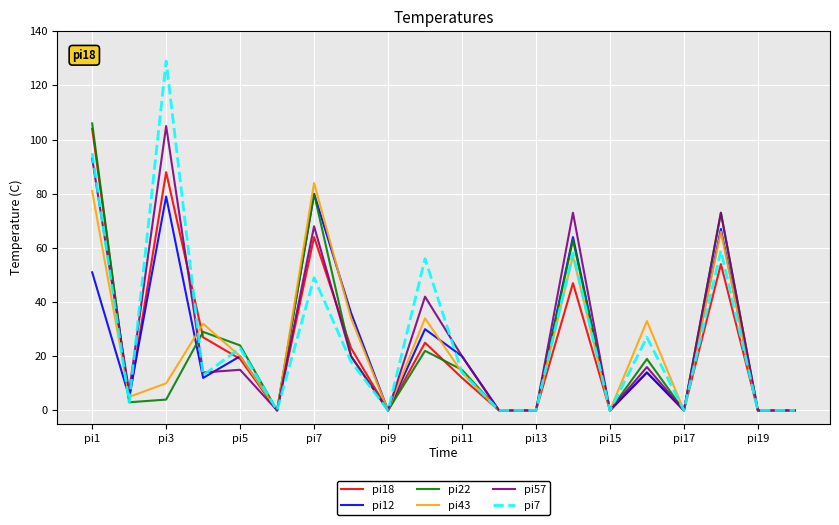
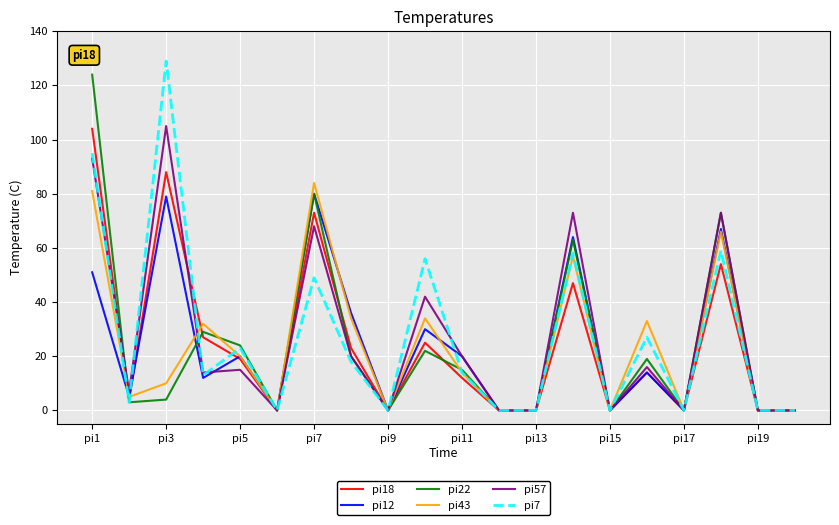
pi22, pi1: 106 -> 124
pi18, pi7: 64 -> 73
